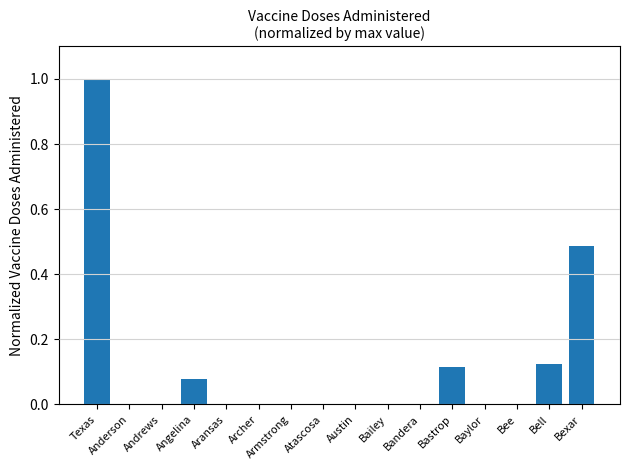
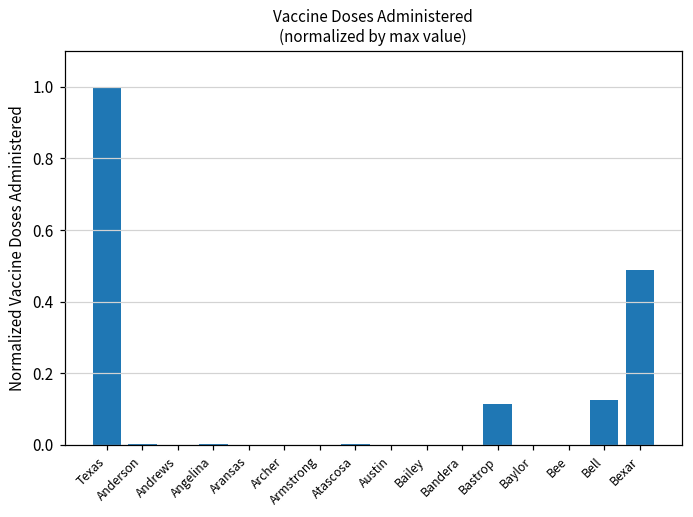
Angelina: 0.08 -> 0.00
